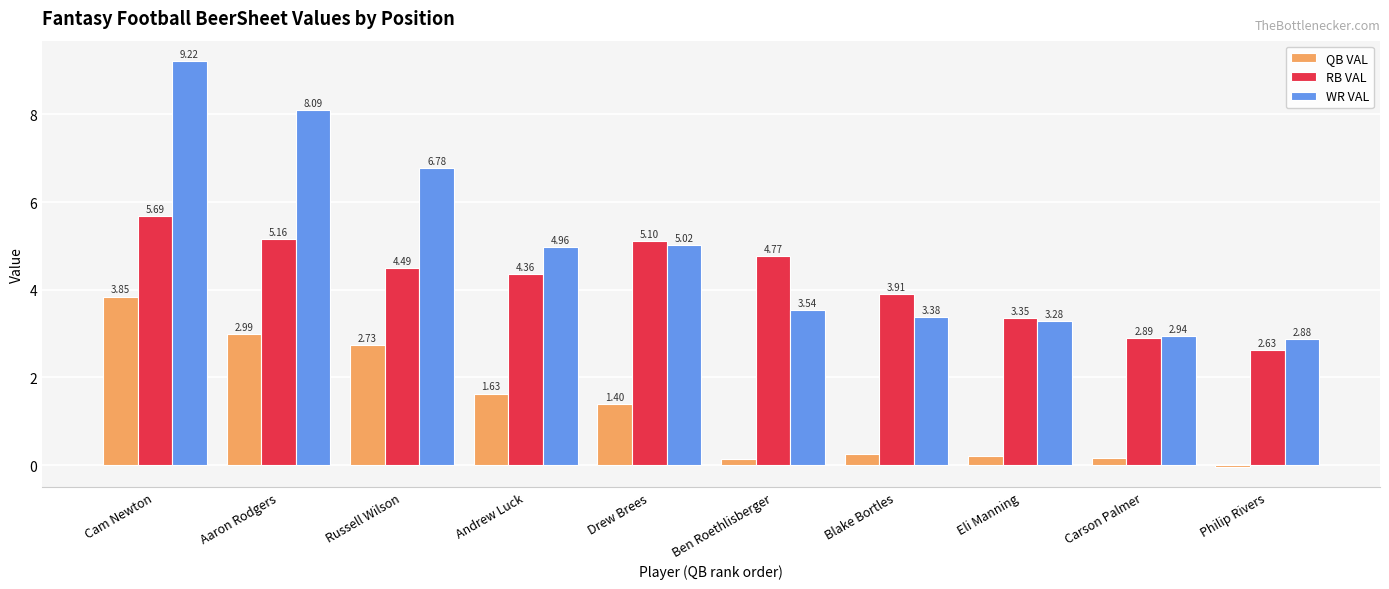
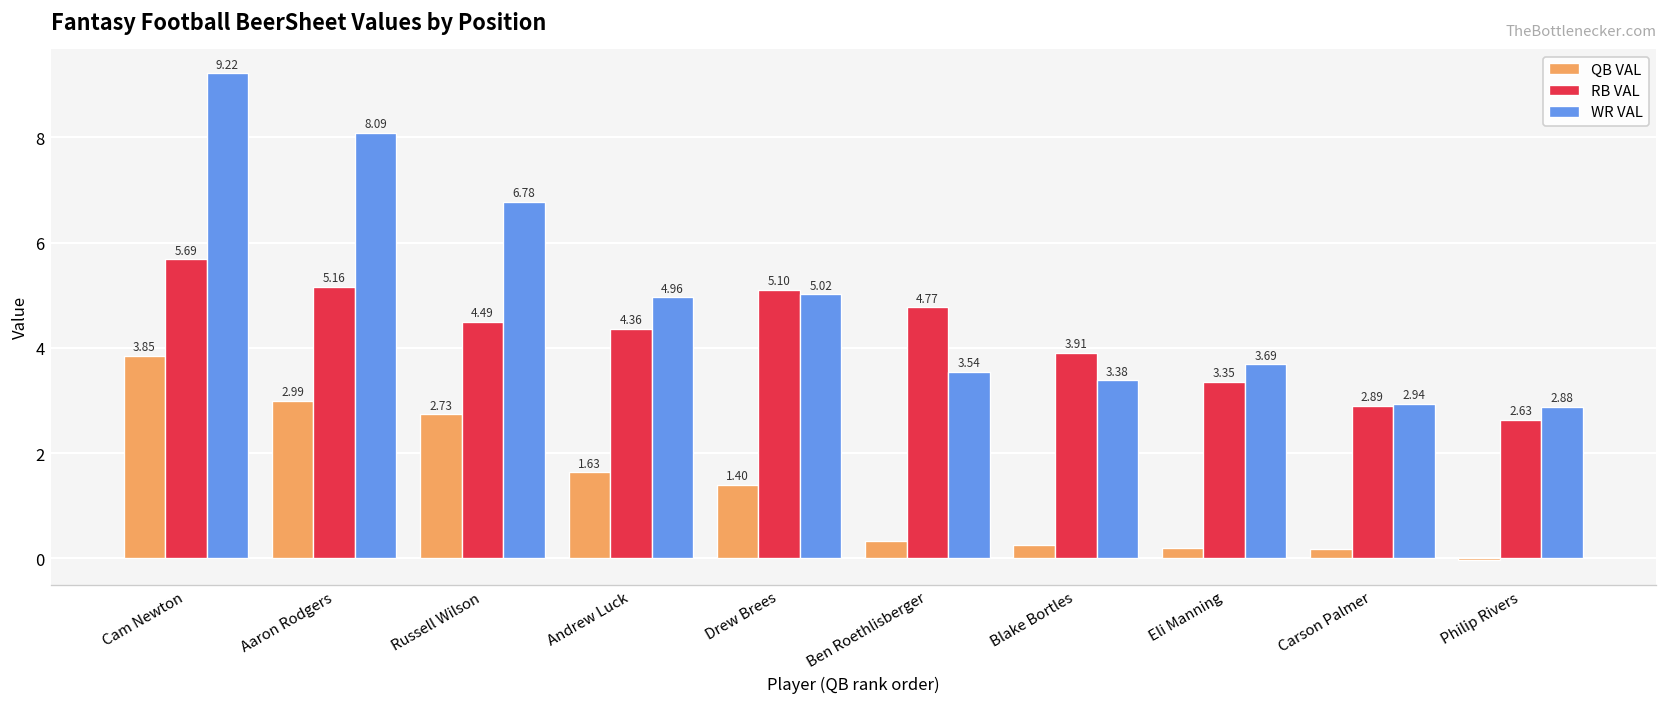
QB VAL, Ben Roethlisberger: 0.1 -> 0.3
WR VAL, Eli Manning: 3.28 -> 3.69
